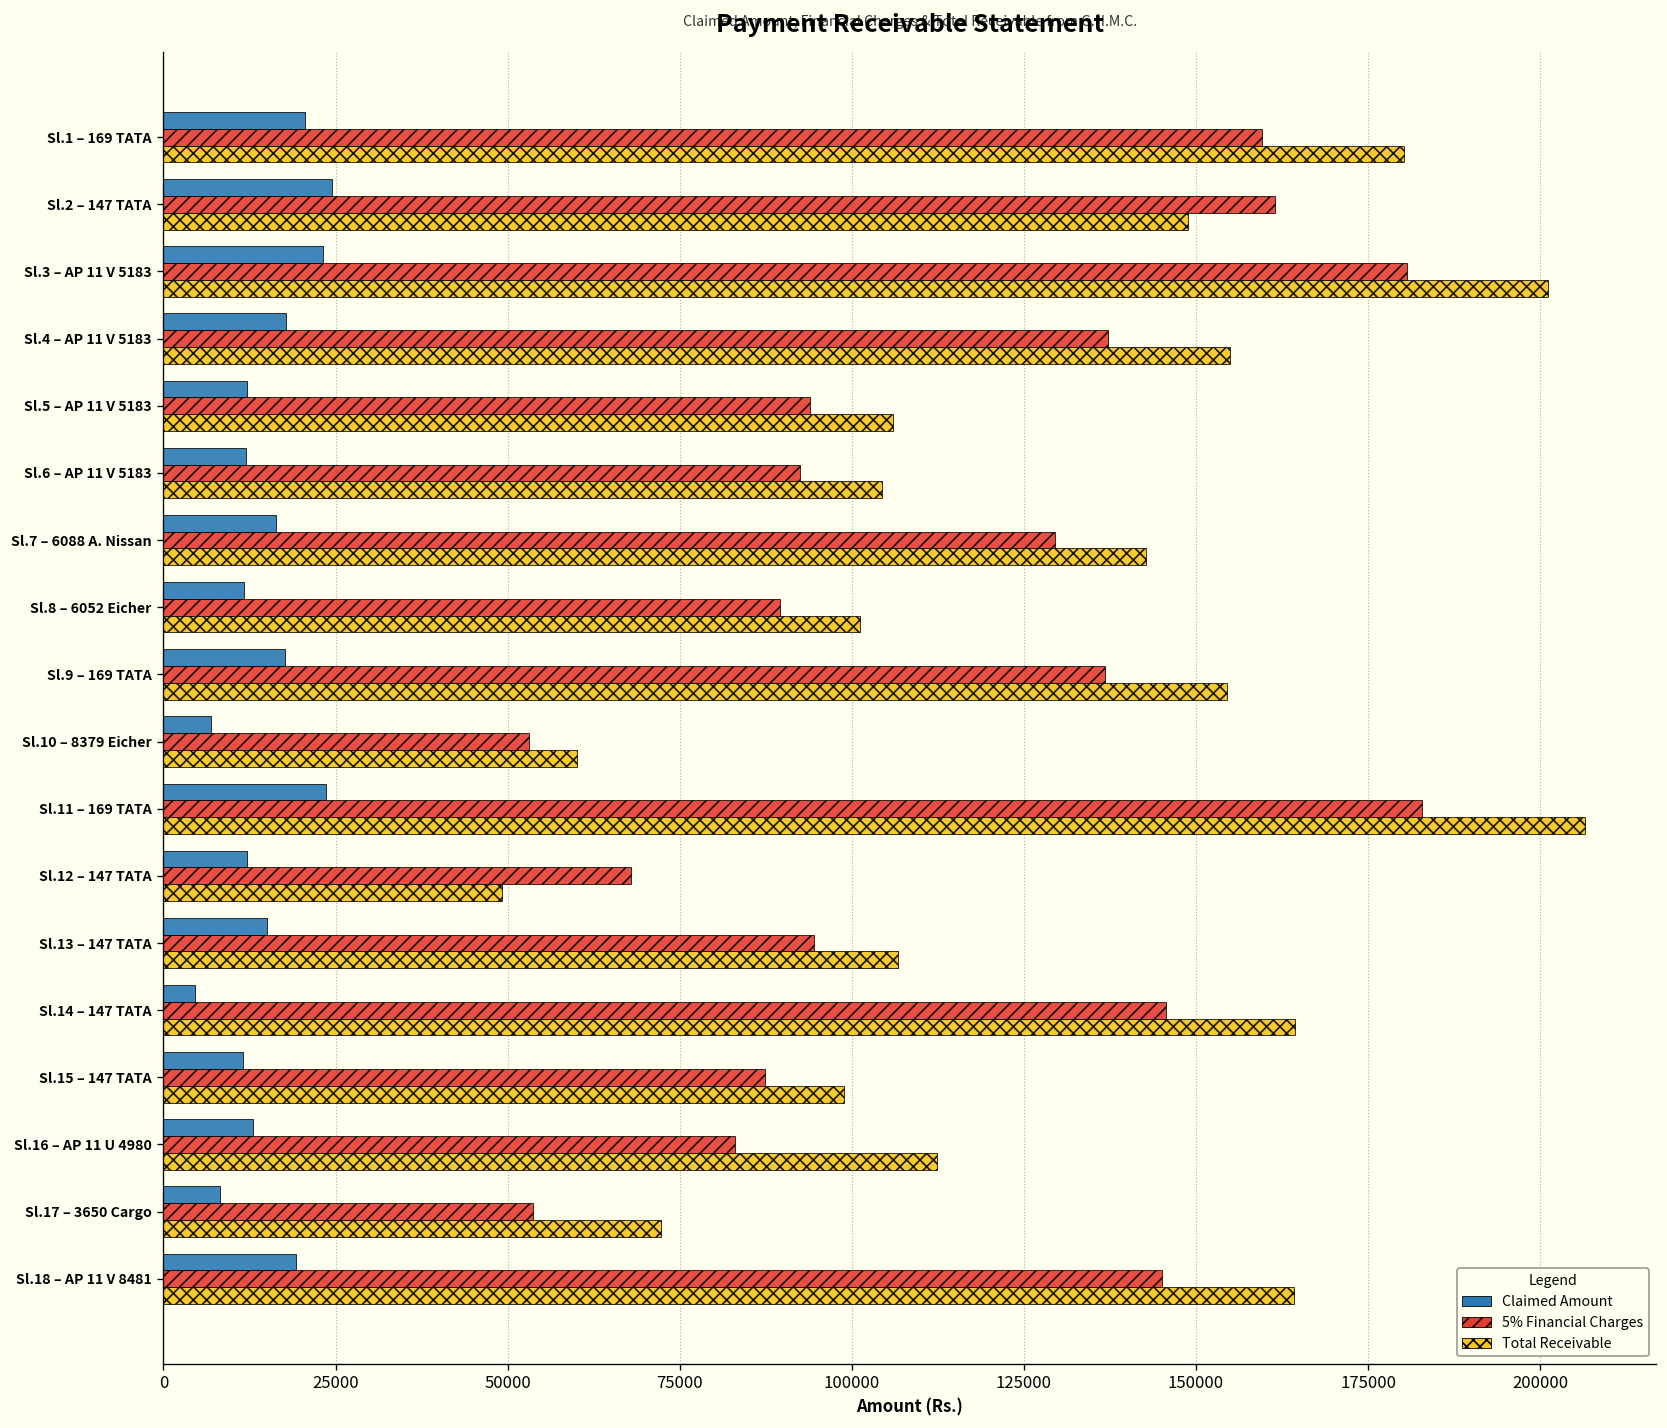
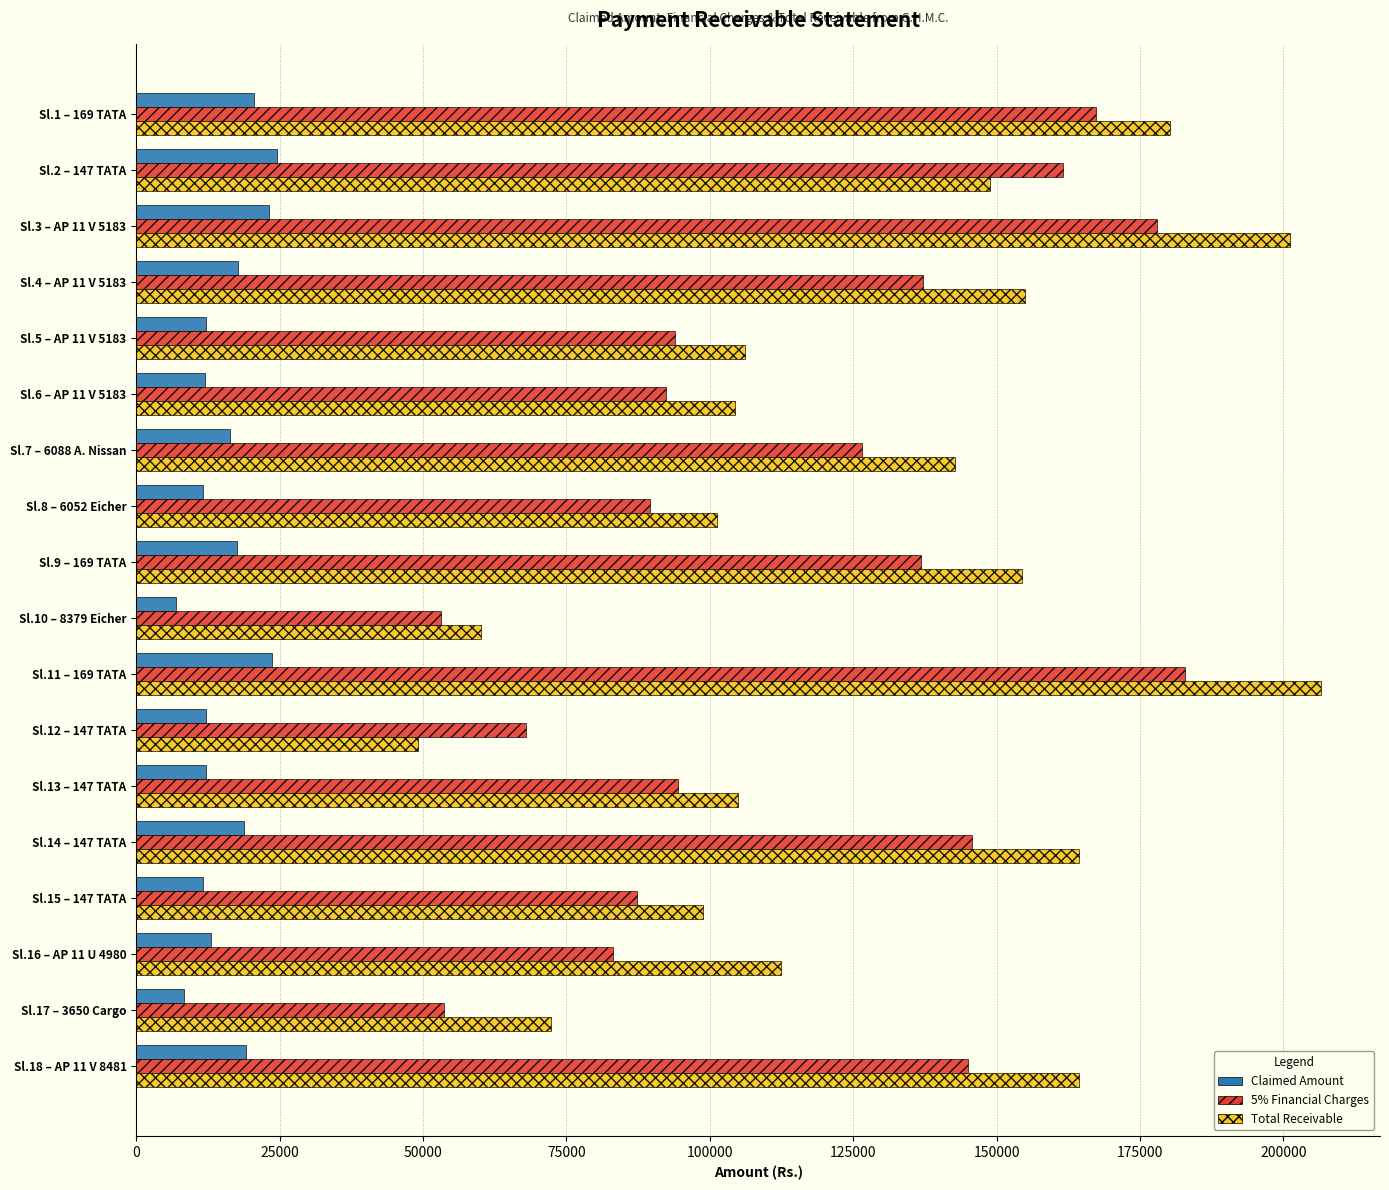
5% Financial Charges, Sl.1 – 169 TATA: 160000 -> 167000
5% Financial Charges, Sl.3 – AP 11 V 5183: 181000 -> 178000
5% Financial Charges, Sl.7 – 6088 A. Nissan: 130000 -> 126000
Claimed Amount, Sl.13 – 147 TATA: 15000 -> 12000
Total Receivable, Sl.13 – 147 TATA: 107000 -> 105000
Claimed Amount, Sl.14 – 147 TATA: 5000 -> 19000
